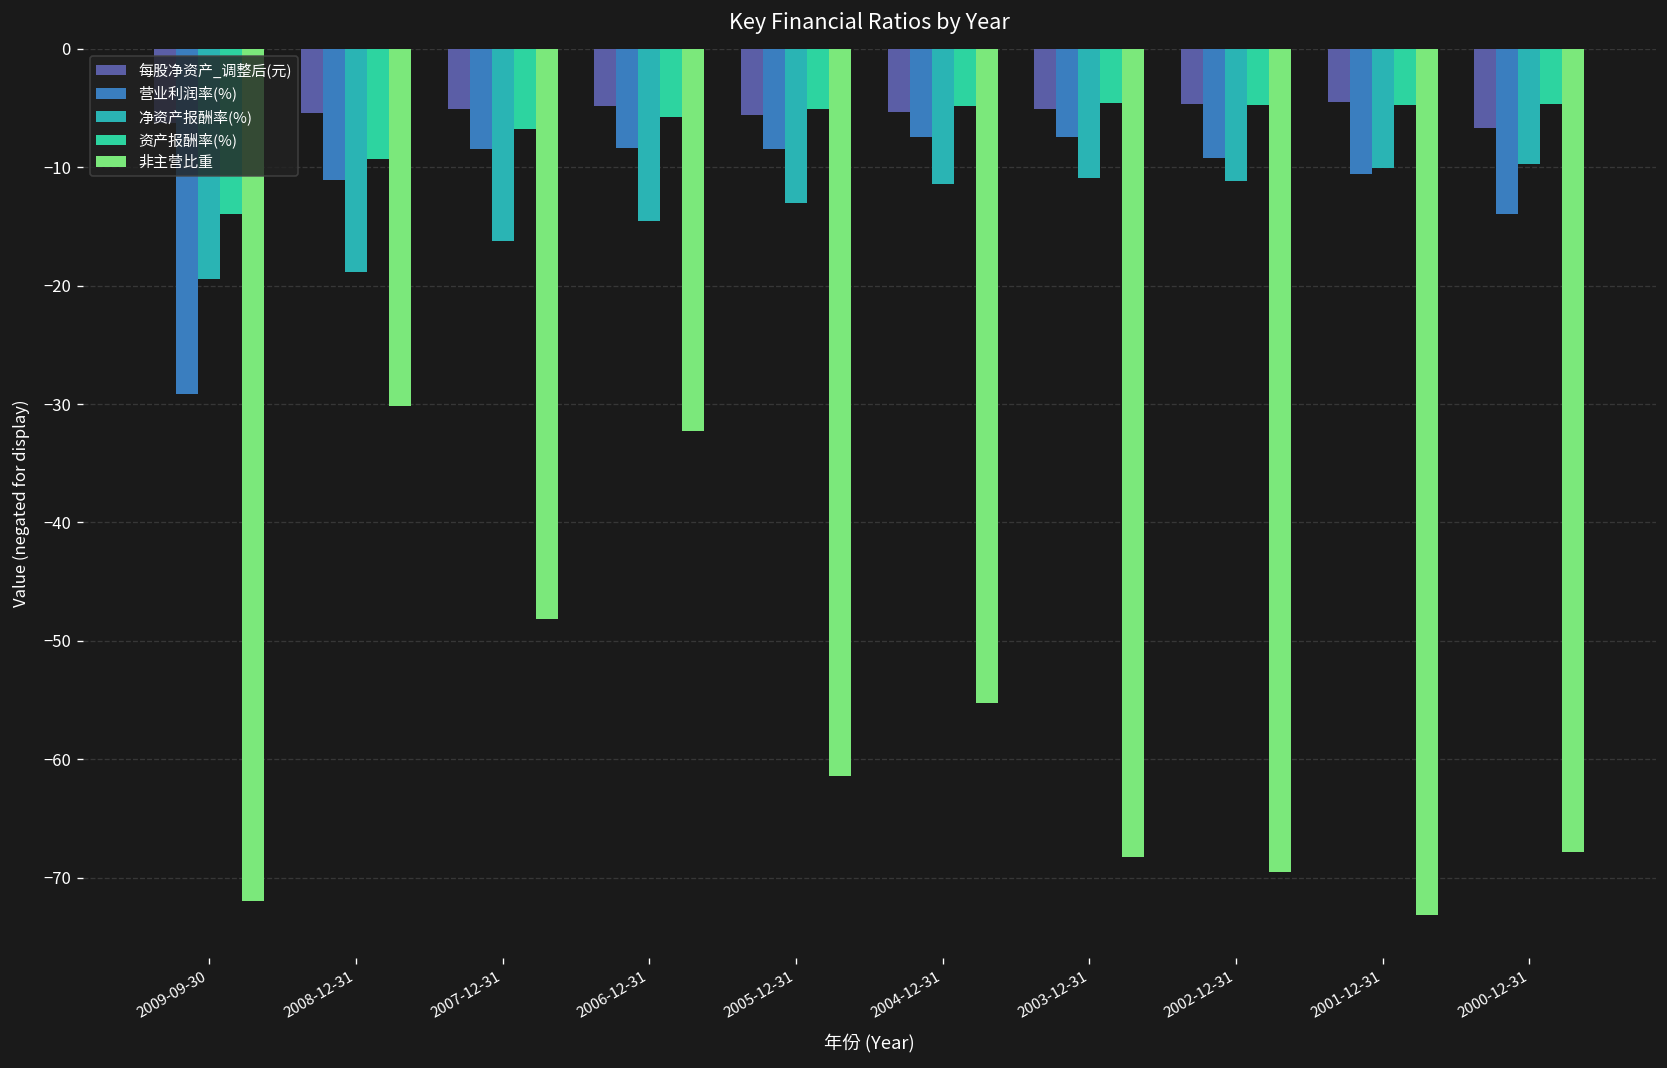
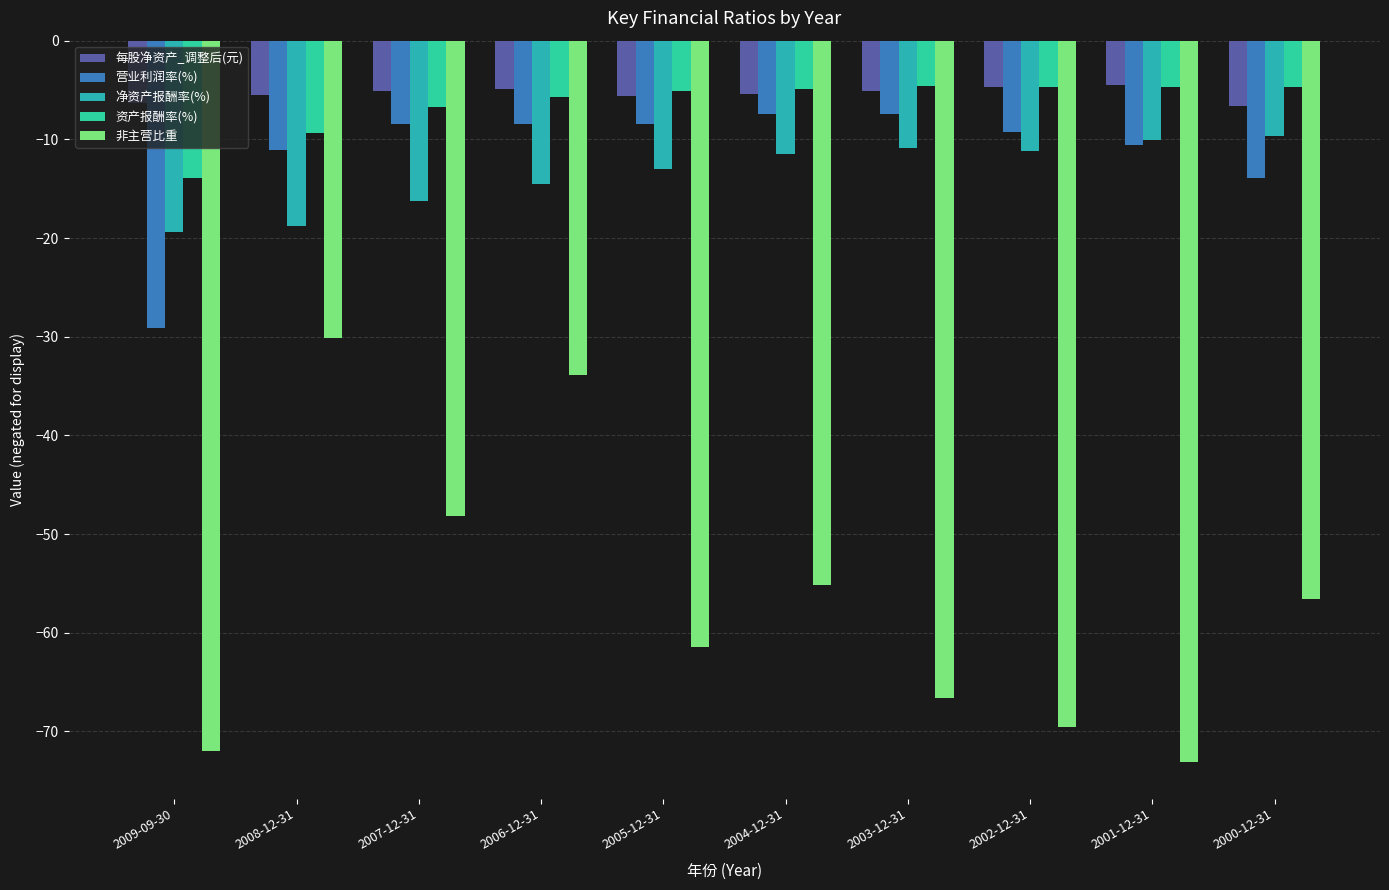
非主营比重, 2006-12-31: -32 -> -34
非主营比重, 2003-12-31: -68 -> -67
非主营比重, 2000-12-31: -68 -> -57
